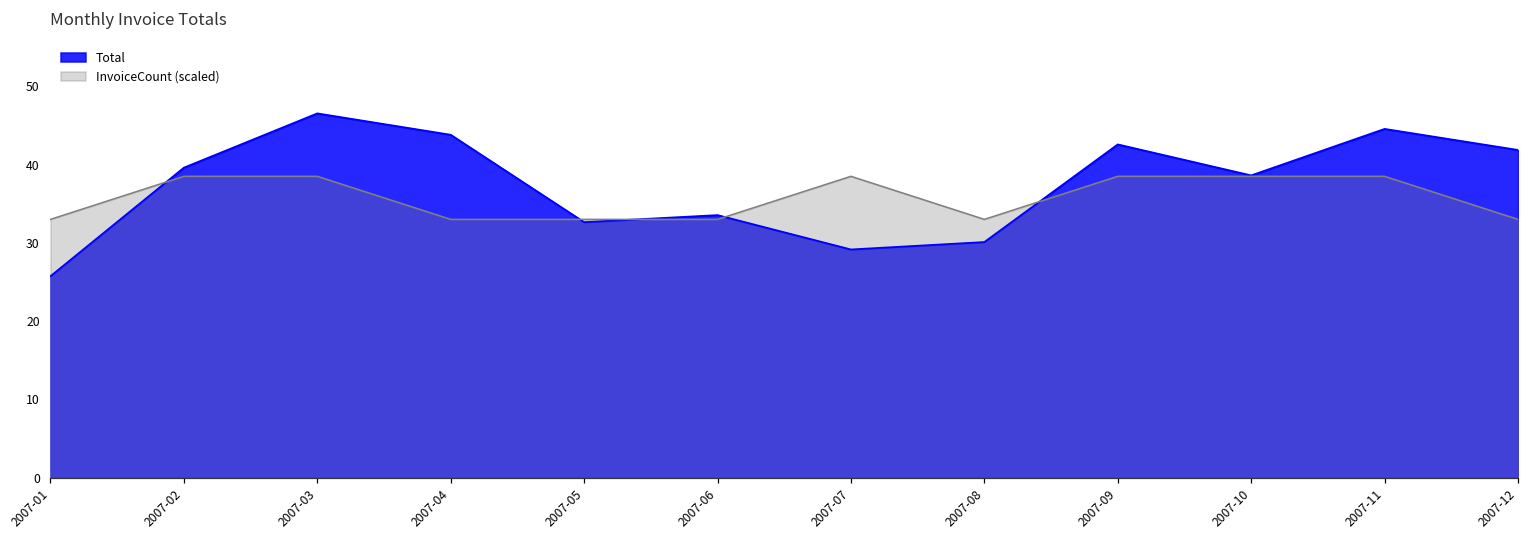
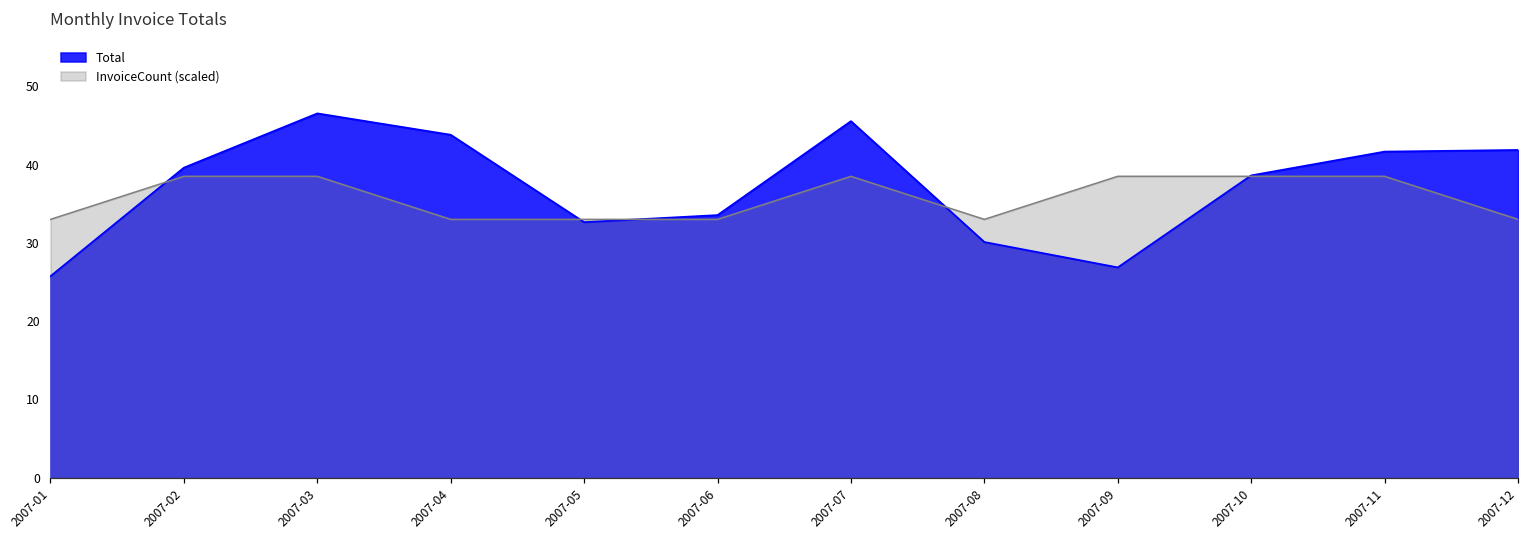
Total, 2007-07: 29 -> 46
Total, 2007-09: 43 -> 27
Total, 2007-11: 45 -> 42
